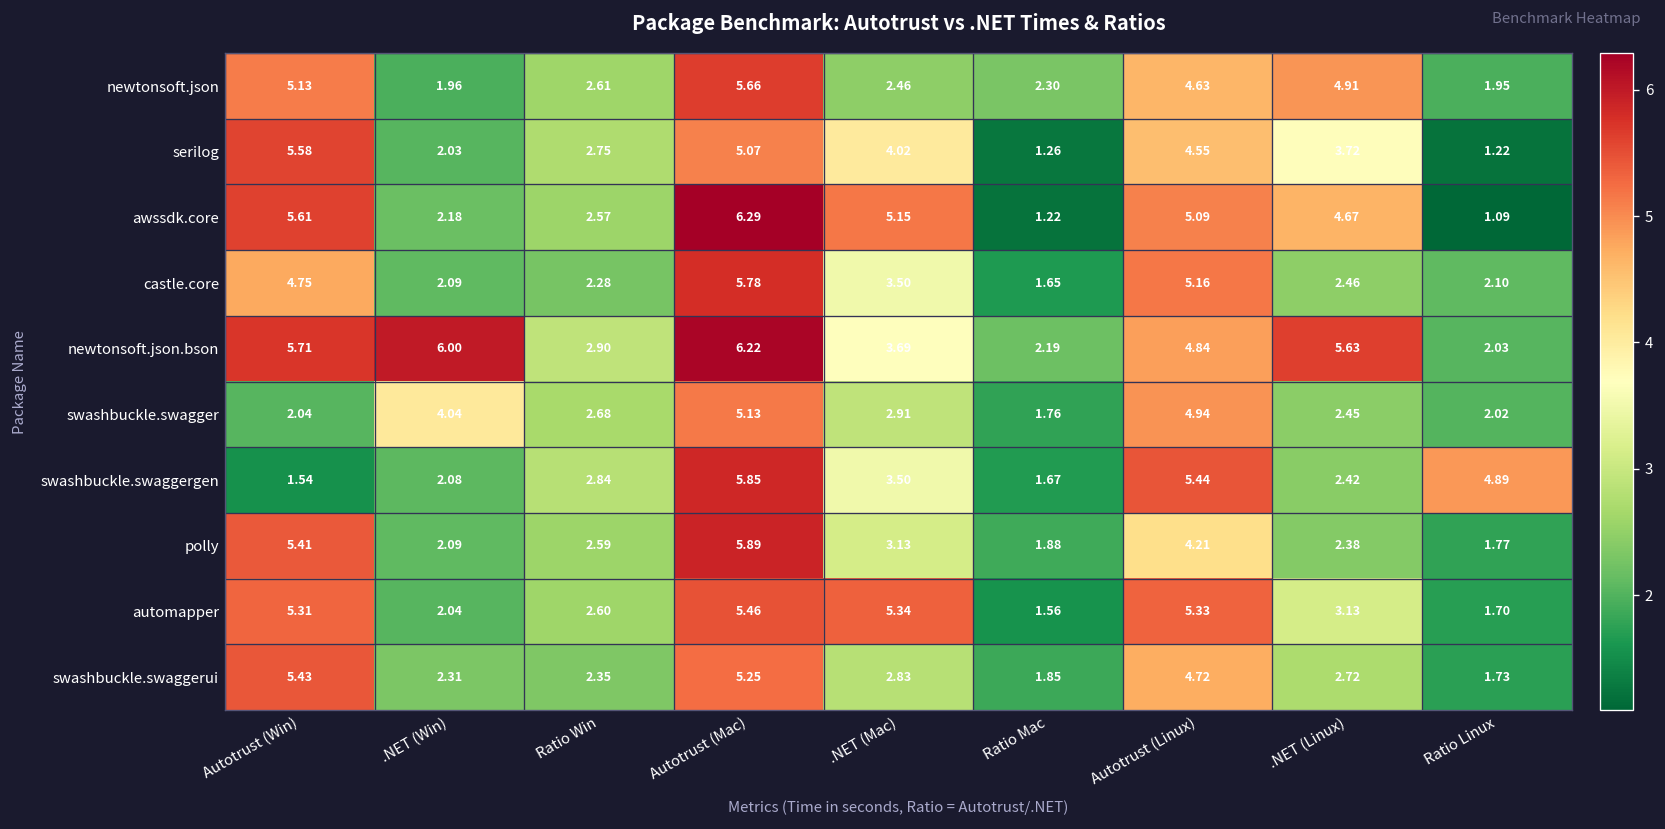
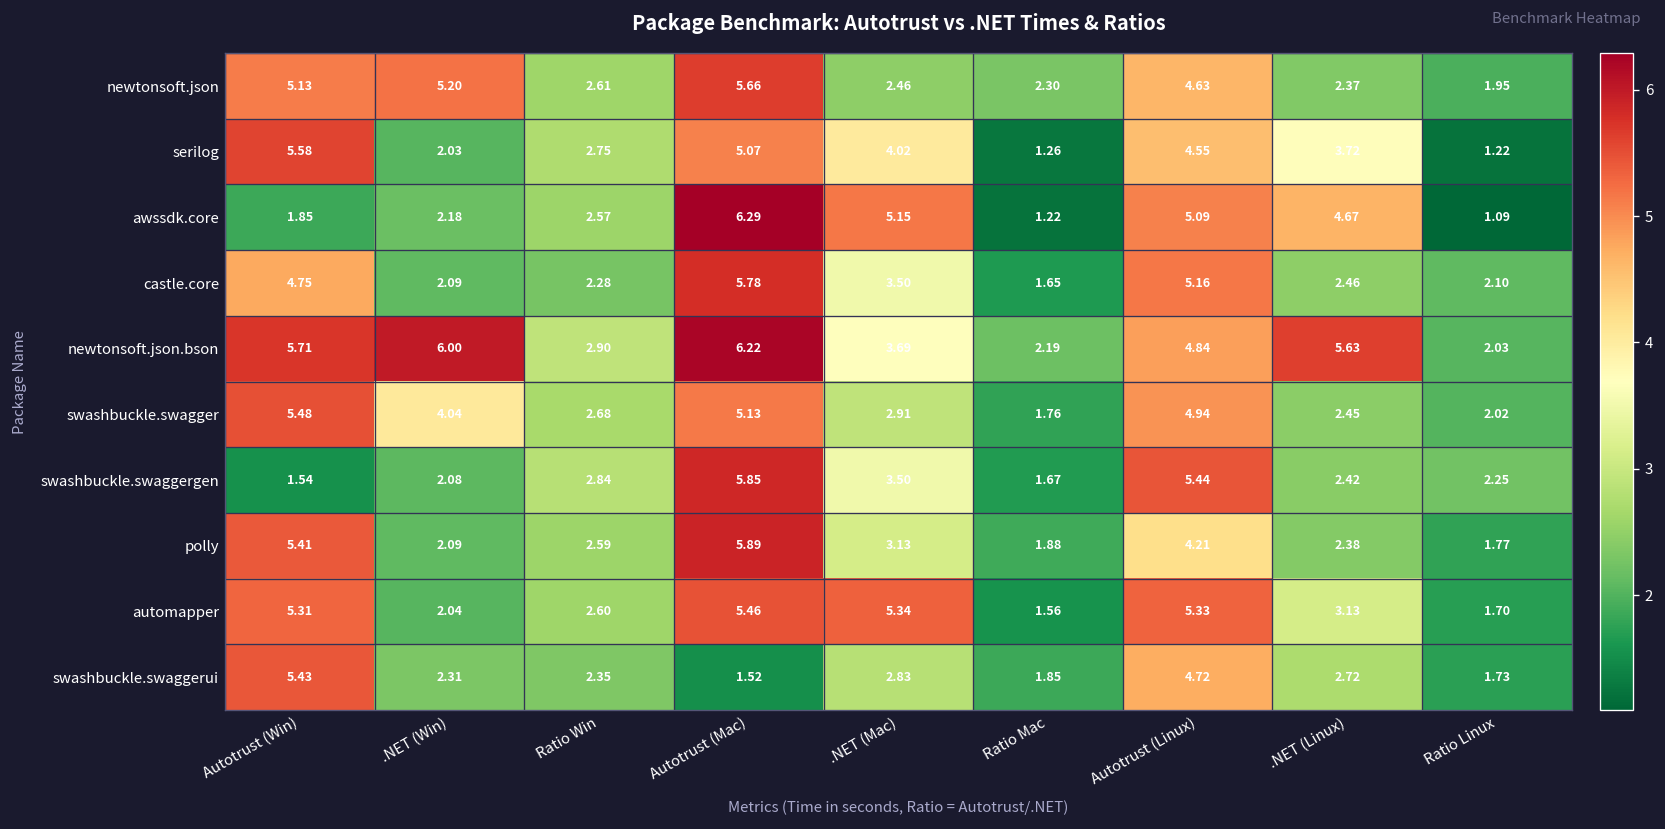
newtonsoft.json, .NET (Win): 1.96 -> 5.20
newtonsoft.json, .NET (Linux): 4.91 -> 2.37
awssdk.core, Autotrust (Win): 5.61 -> 1.85
swashbuckle.swagger, Autotrust (Win): 2.04 -> 5.48
swashbuckle.swaggergen, Ratio Linux: 4.89 -> 2.25
swashbuckle.swaggerui, Autotrust (Mac): 5.25 -> 1.52
